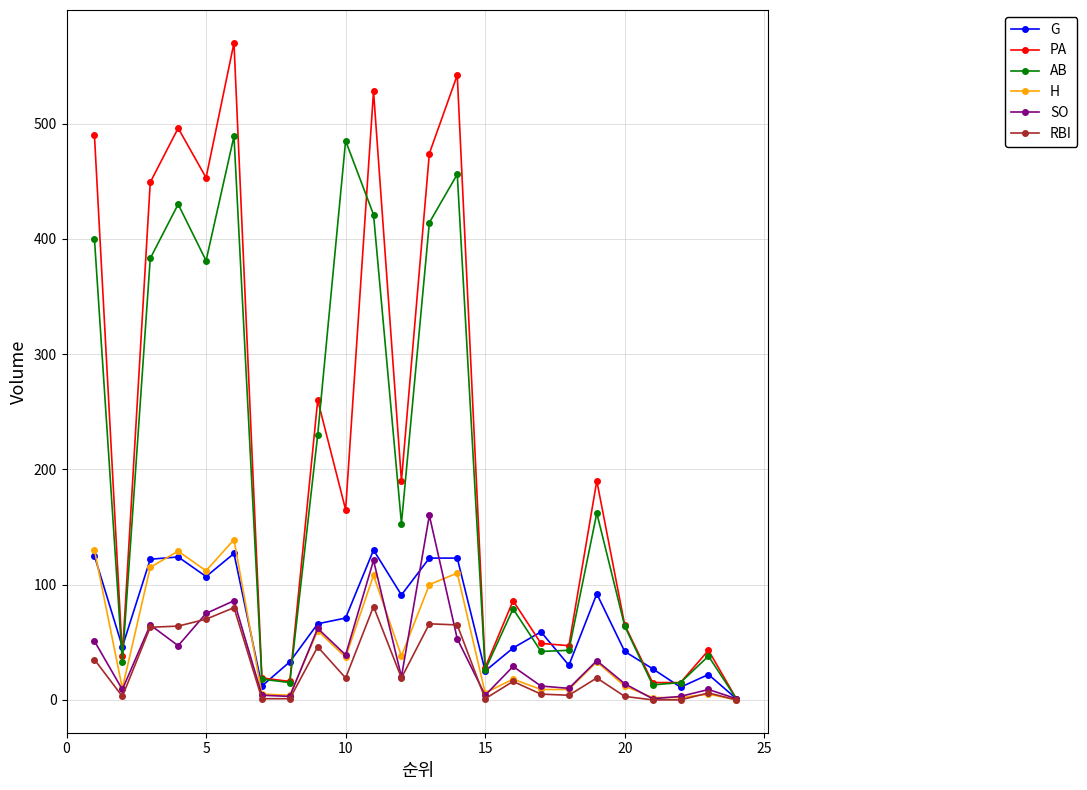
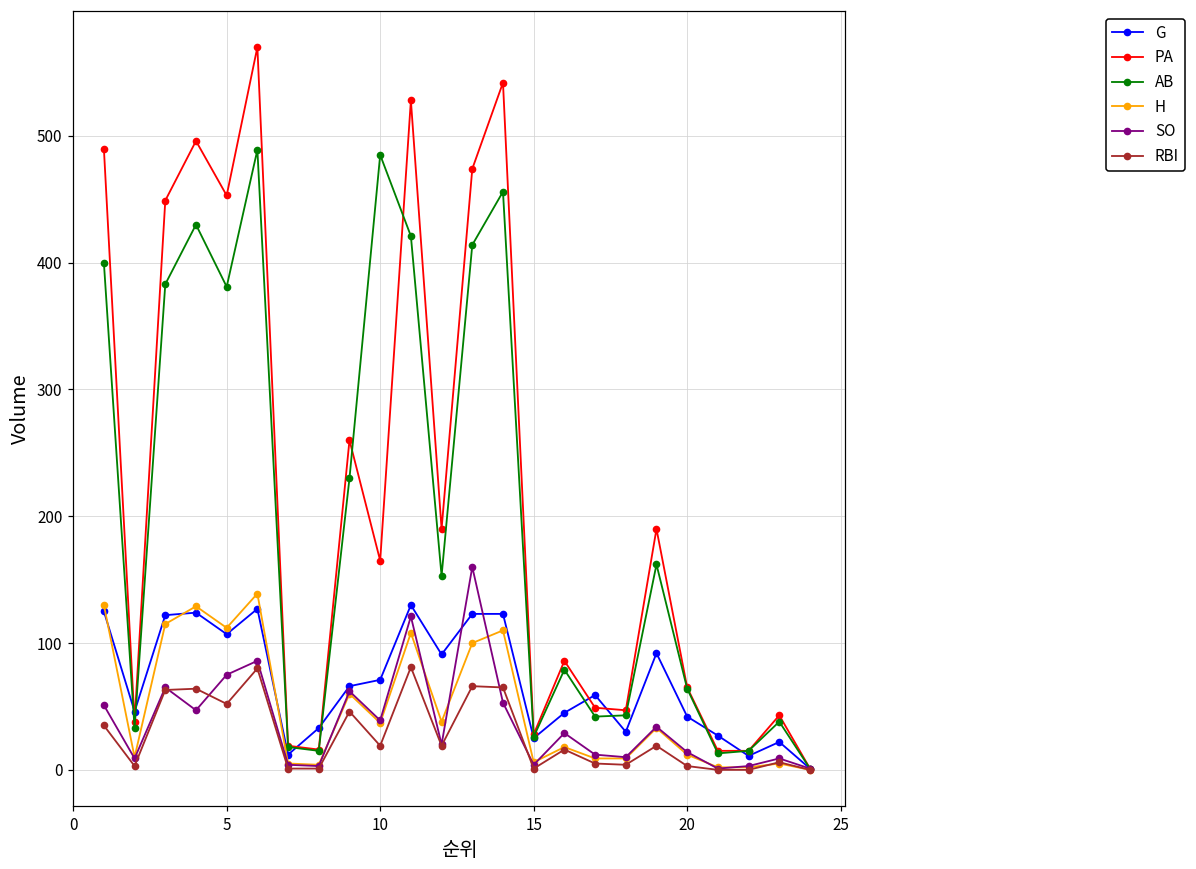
RBI, 5: 70 -> 52
